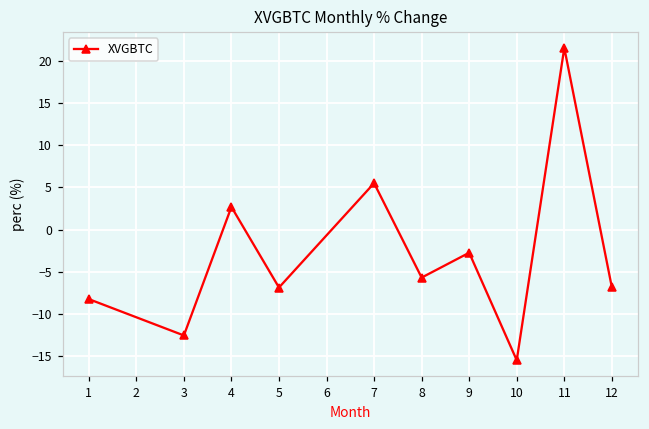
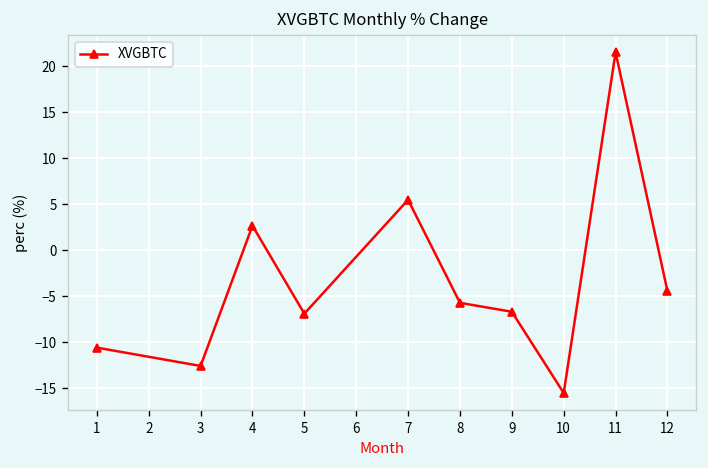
1: -8 -> -11
9: -3 -> -7
12: -7 -> -4
